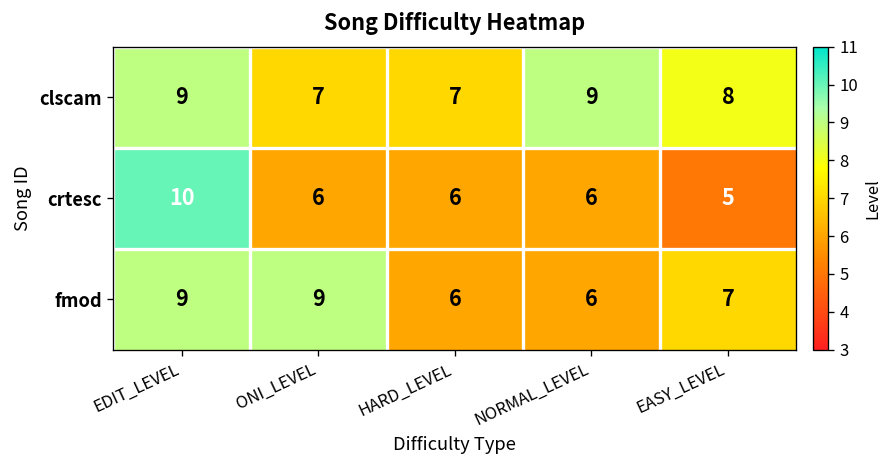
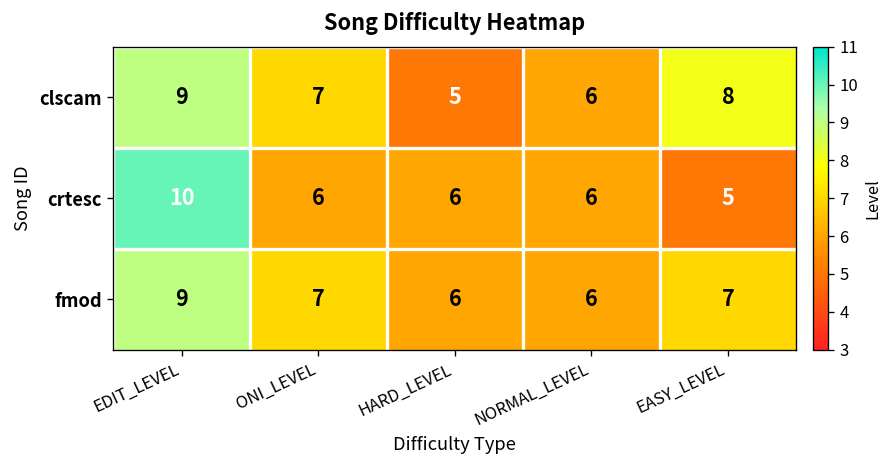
clscam, HARD_LEVEL: 7 -> 5
clscam, NORMAL_LEVEL: 9 -> 6
fmod, ONI_LEVEL: 9 -> 7
